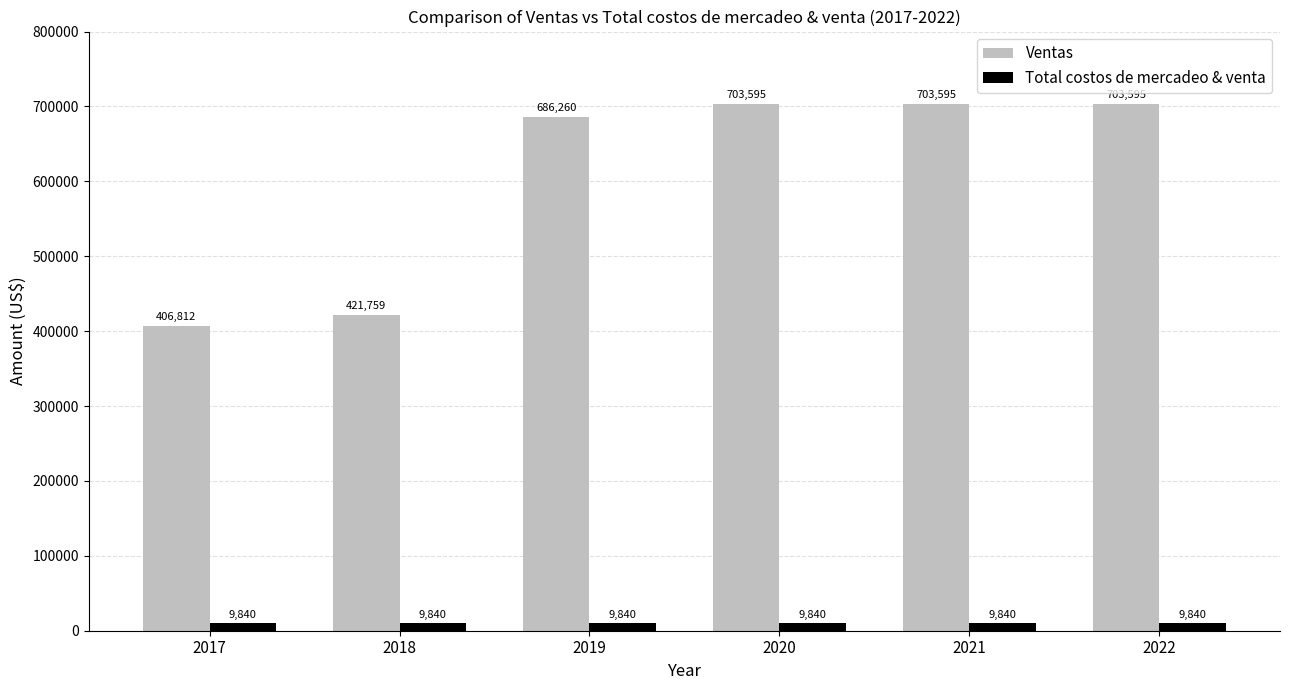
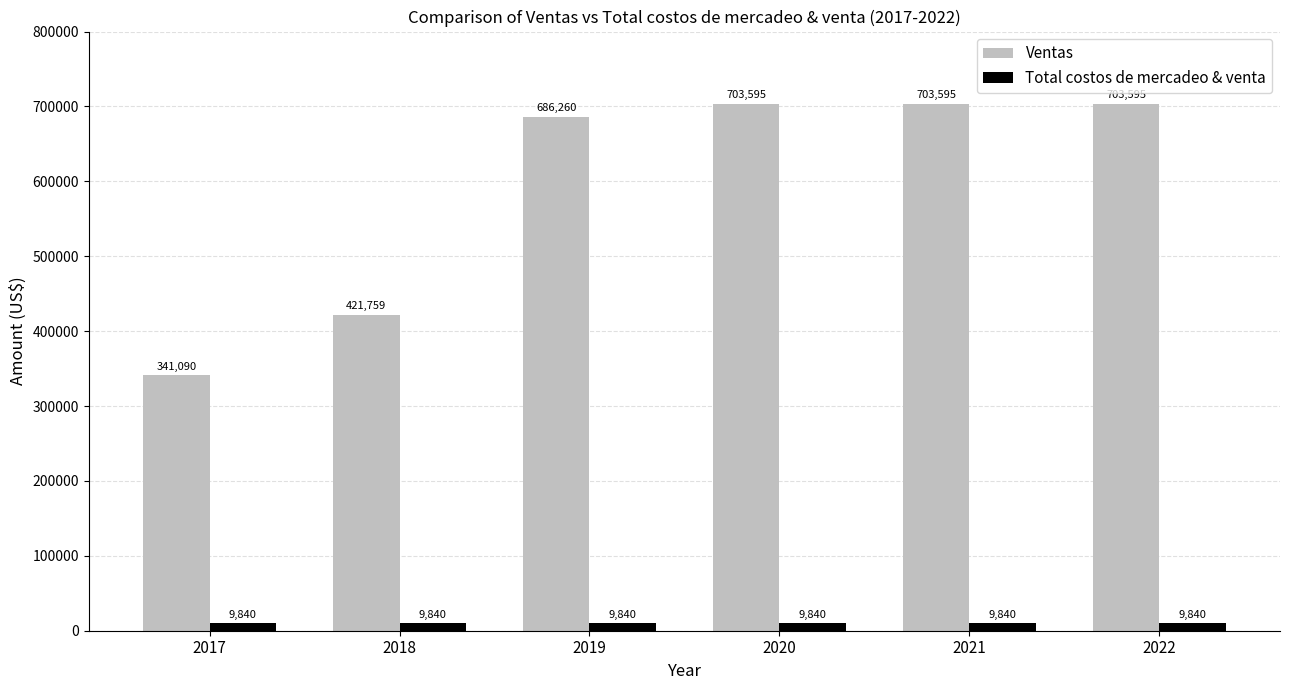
Ventas, 2017: 406,812 -> 341,090
